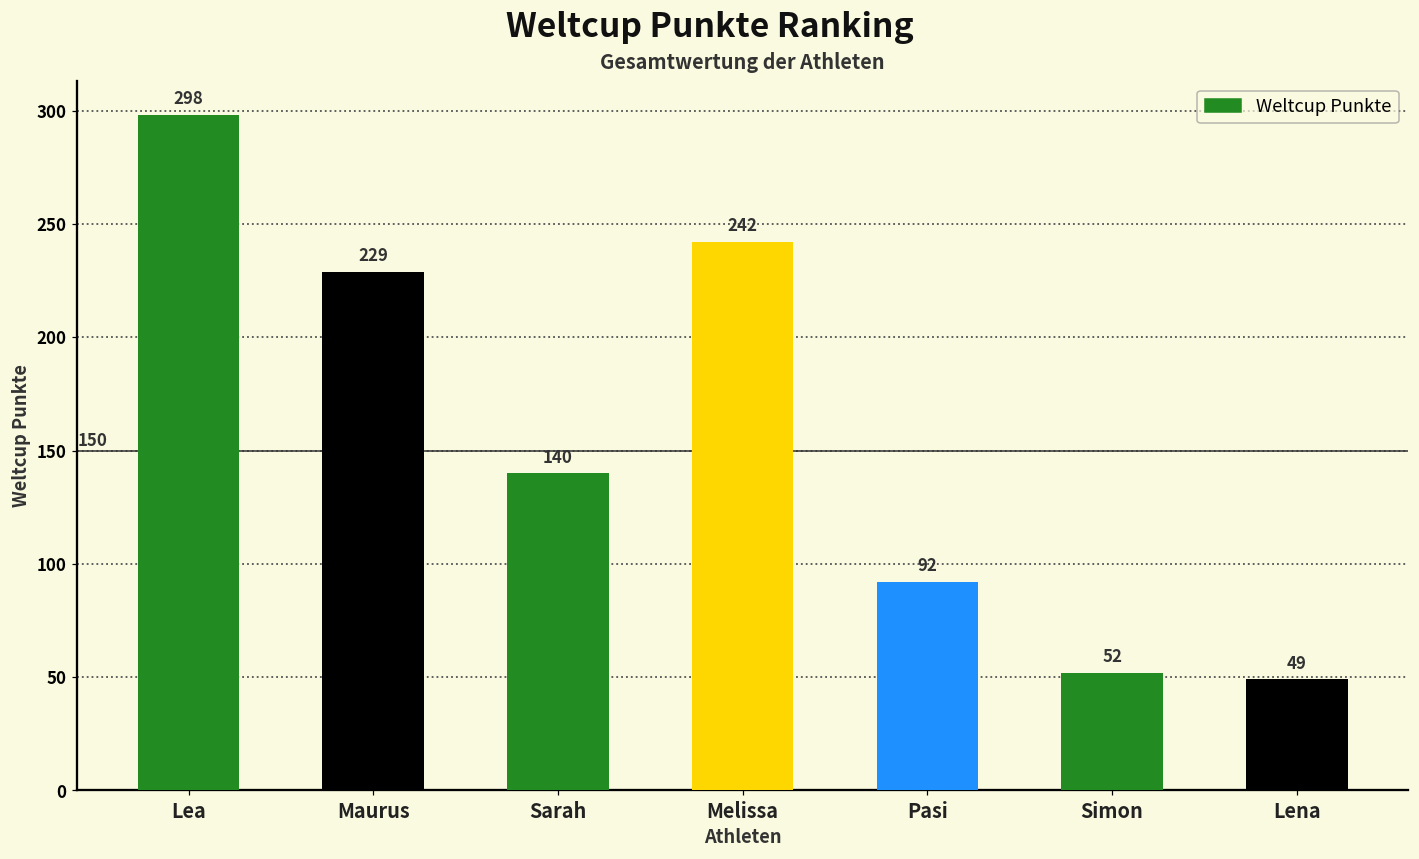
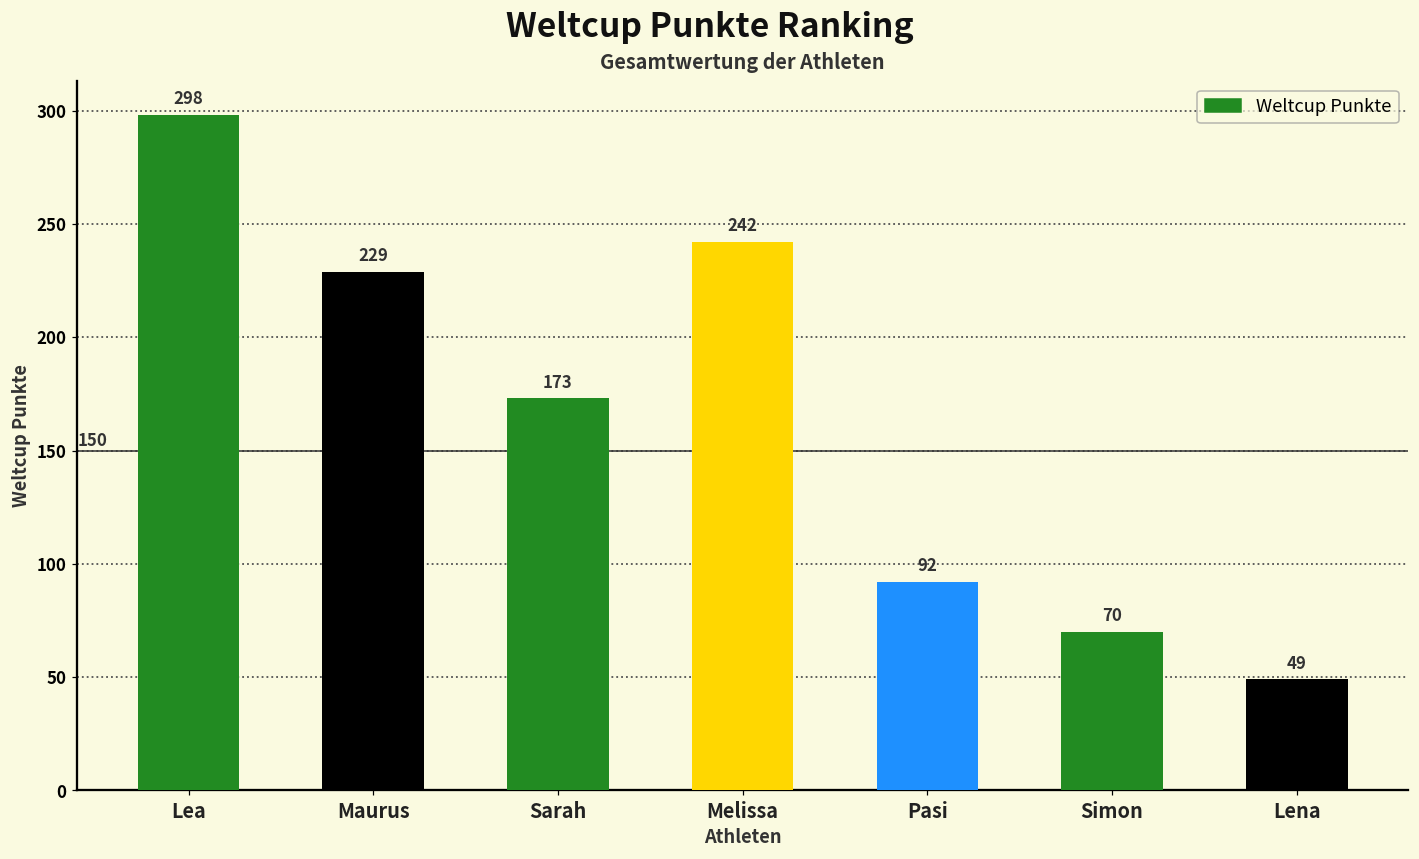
Sarah: 140 -> 173
Simon: 52 -> 70
